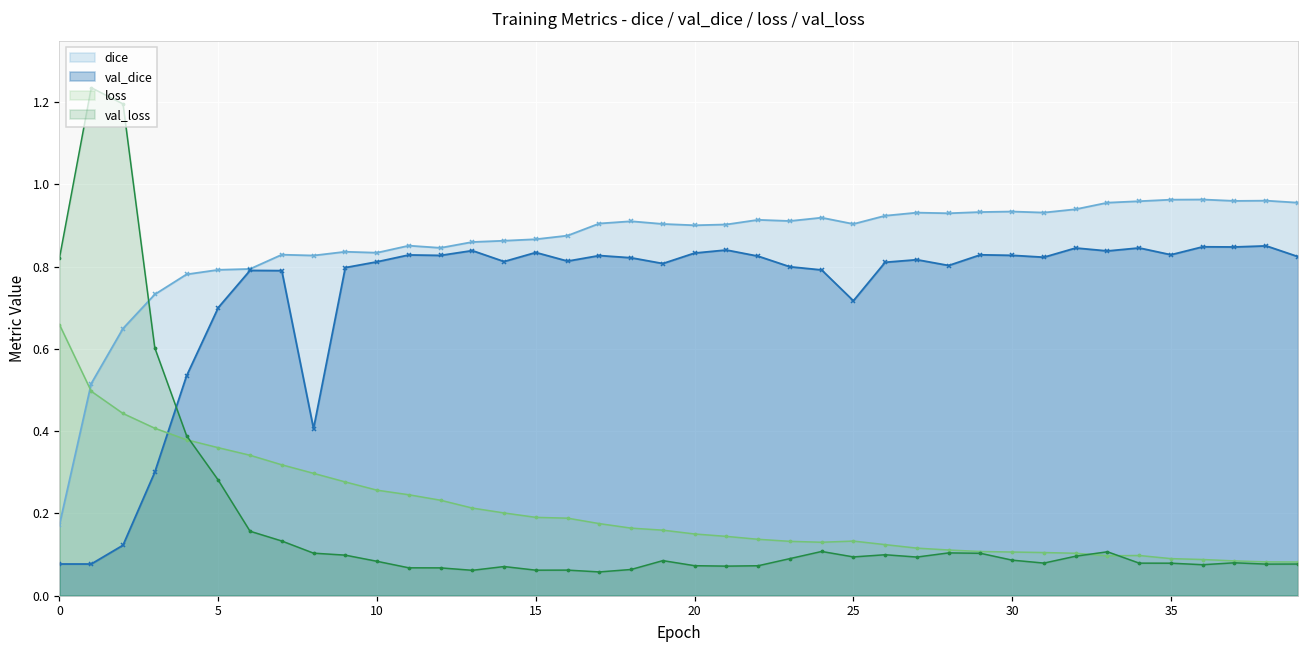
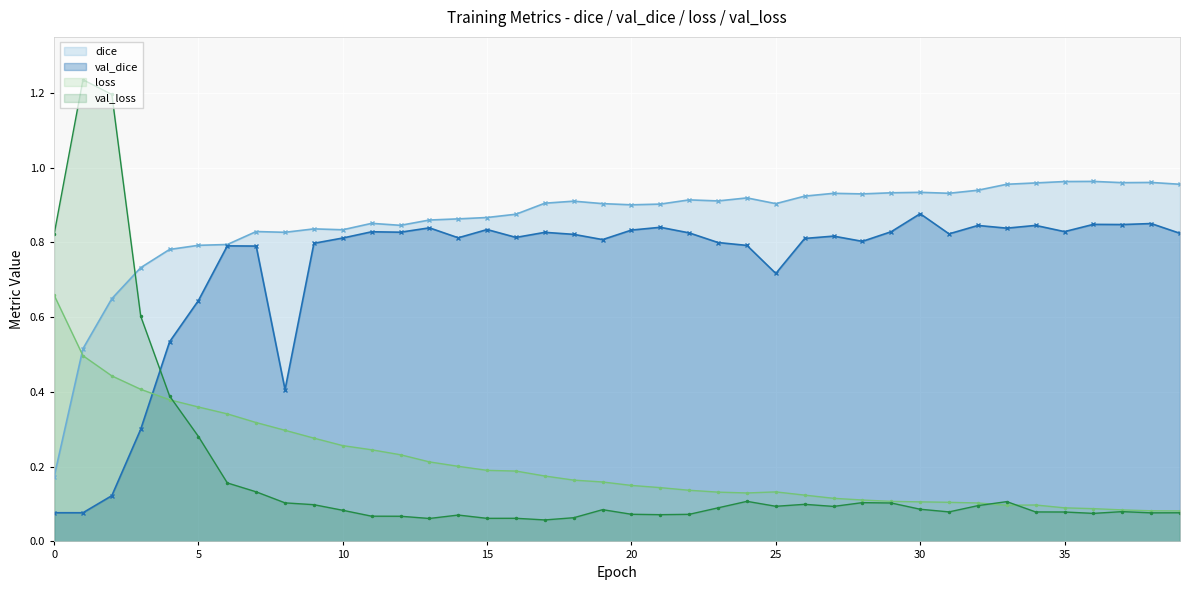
val_dice, 5: 0.70 -> 0.64
val_dice, 30: 0.83 -> 0.88
